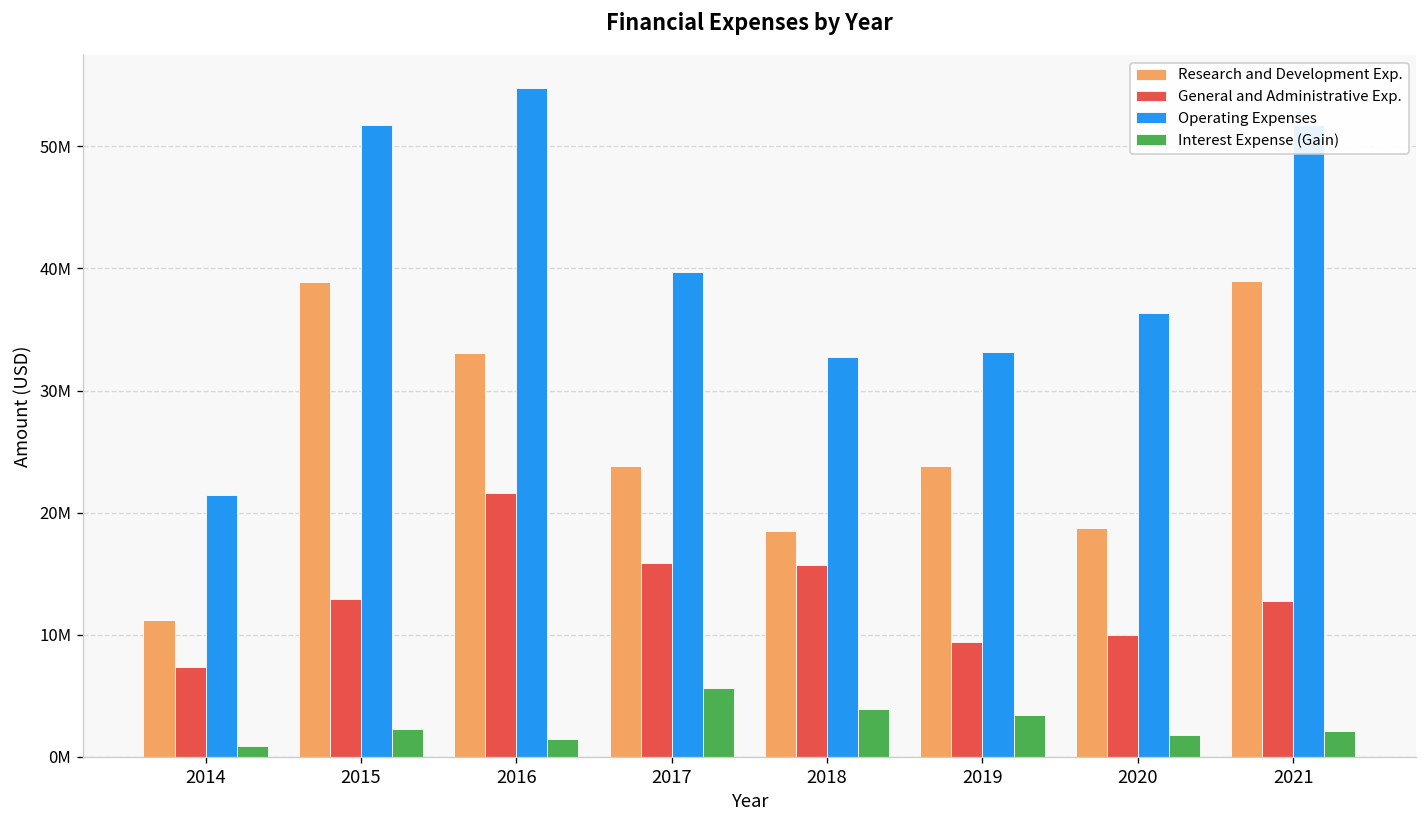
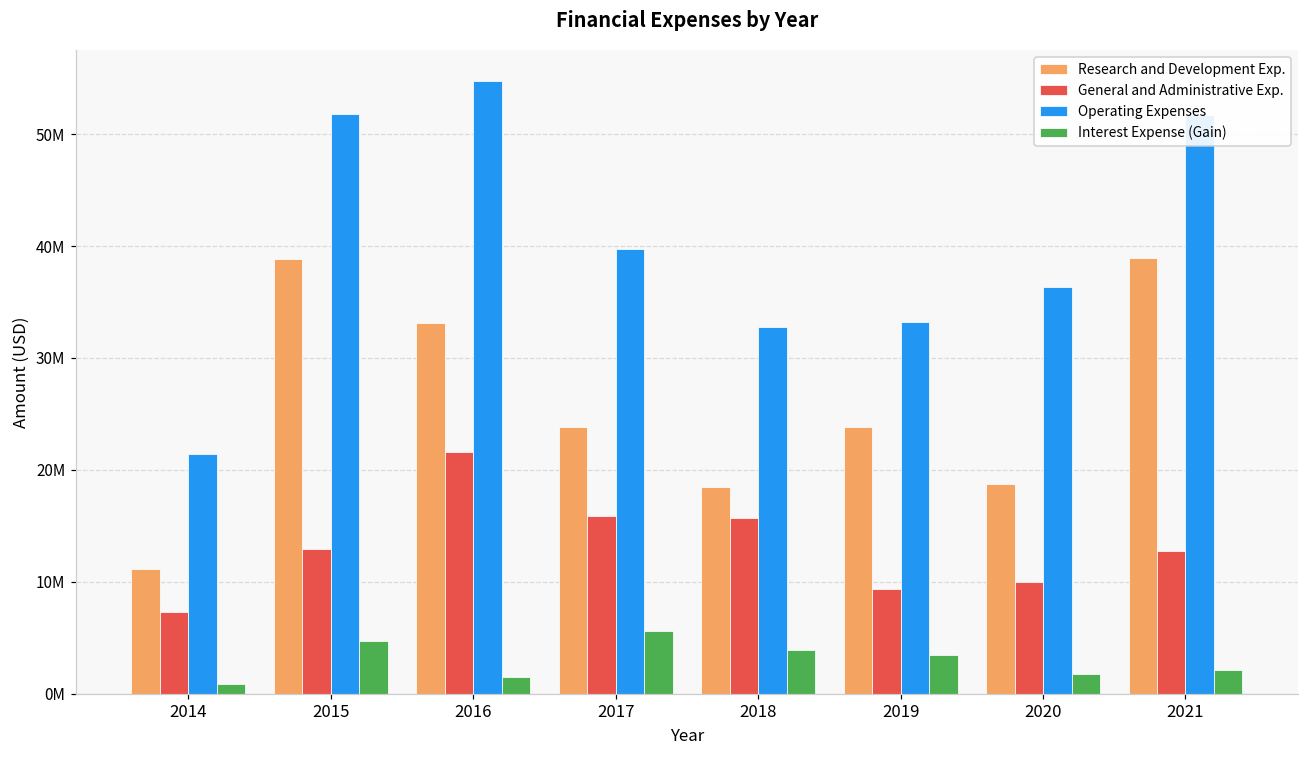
Interest Expense (Gain), 2015: 2300000 -> 4700000
